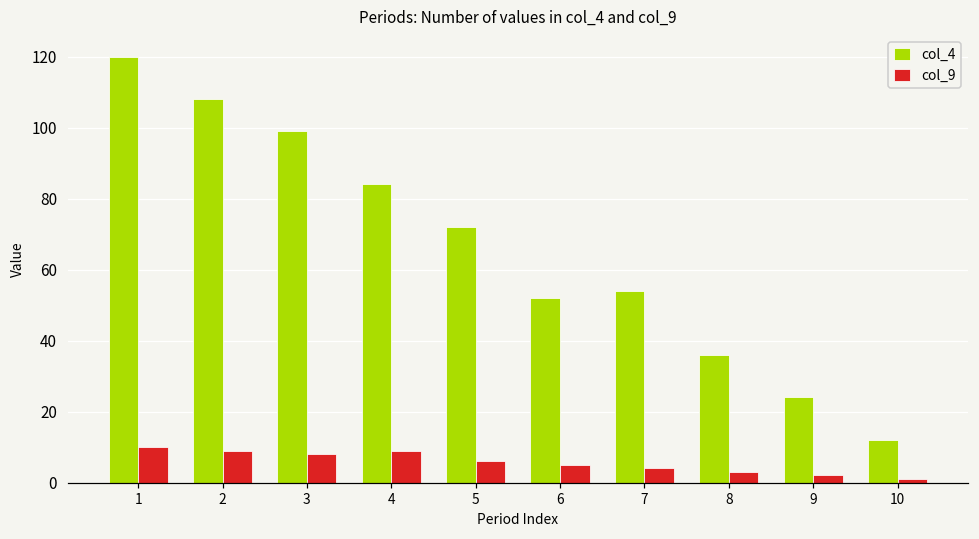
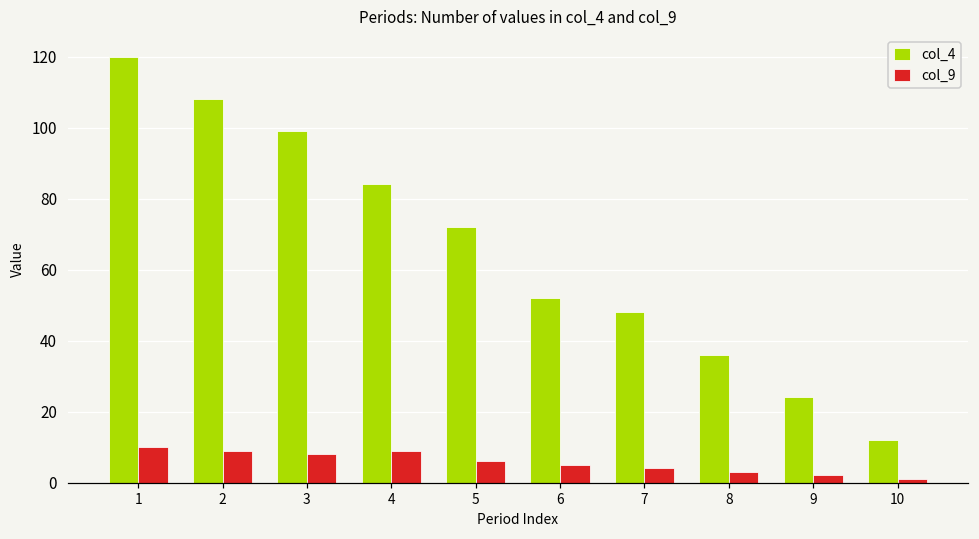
col_4, 7: 54 -> 48
